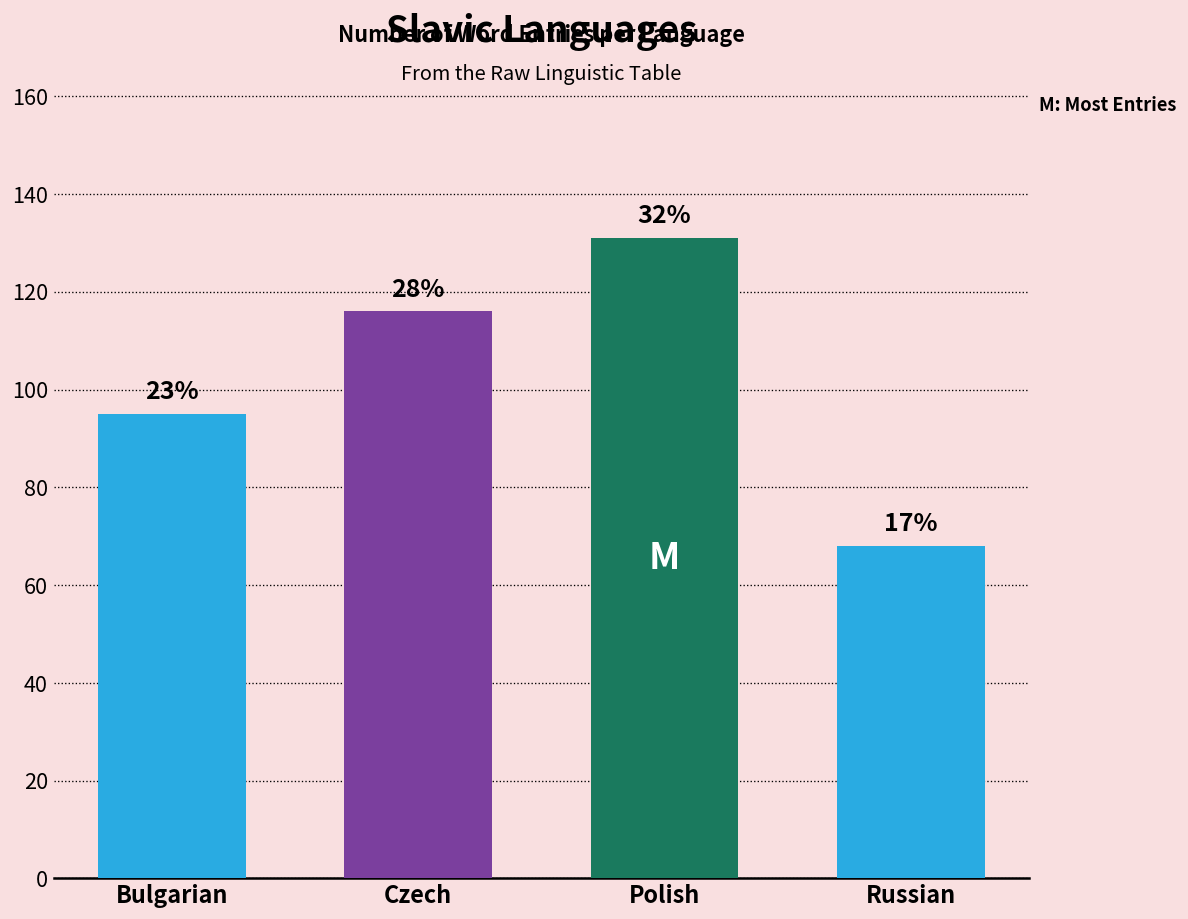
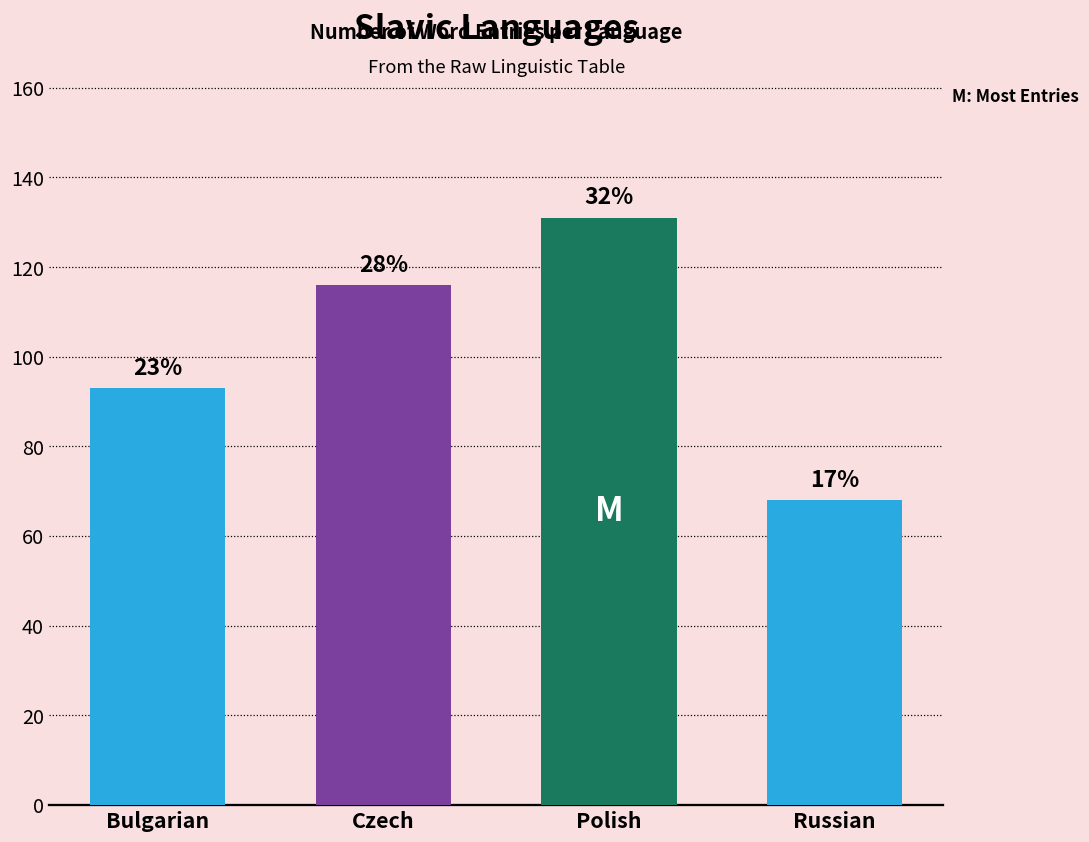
Bulgarian: 95 -> 93
